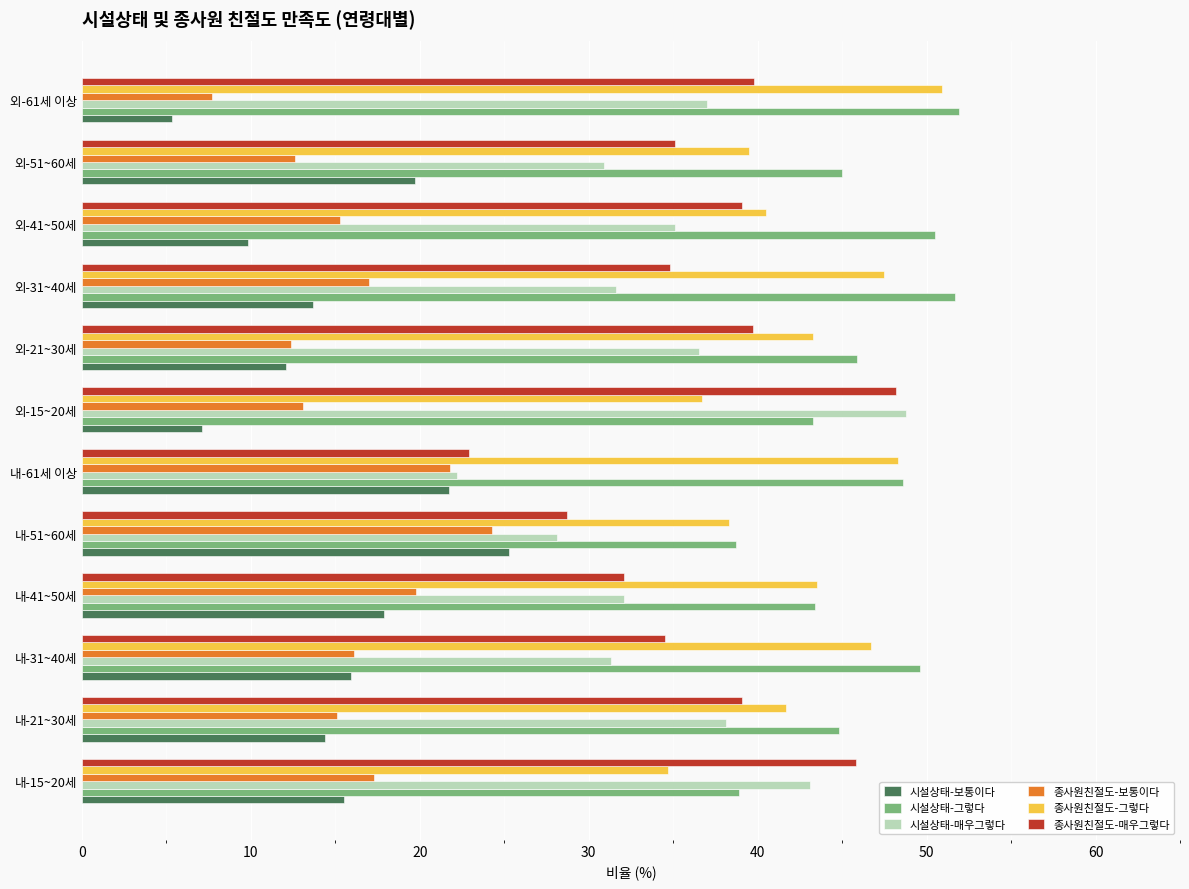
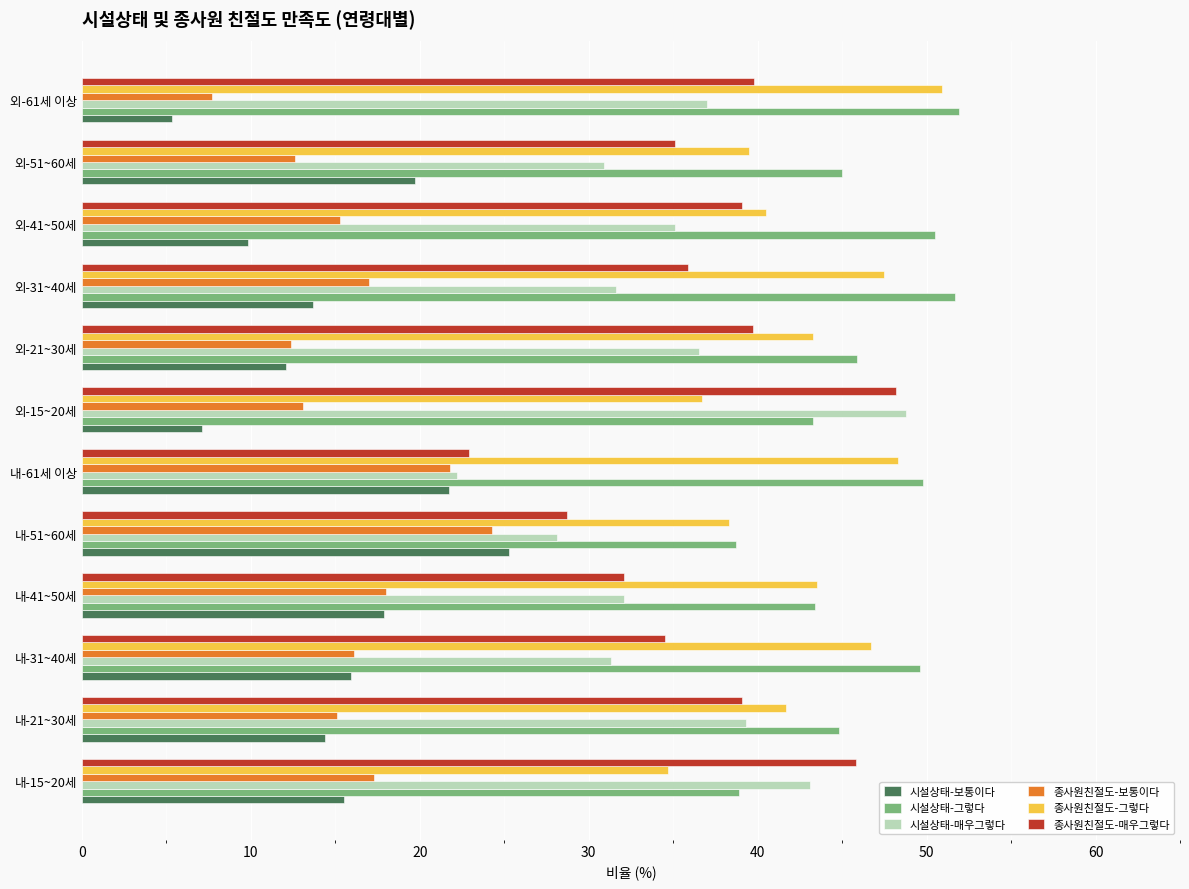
종사원친절도-매우그렇다, 외-31~40세: 34.8 -> 35.9
시설상태-그렇다, 내-61세 이상: 48.6 -> 49.8
종사원친절도-보통이다, 내-41~50세: 19.8 -> 18.0
시설상태-매우그렇다, 내-21~30세: 38.1 -> 39.3
